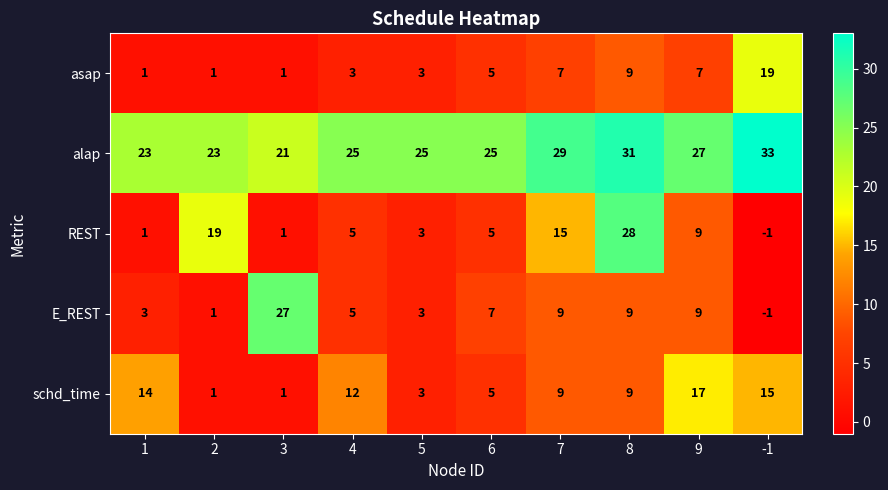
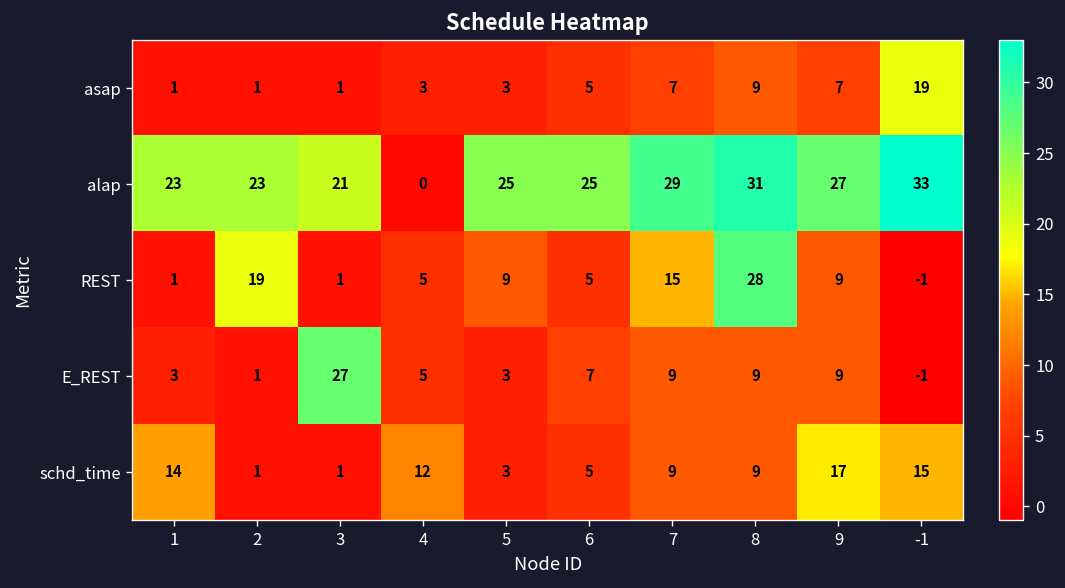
alap, 4: 25 -> 0
REST, 5: 3 -> 9
